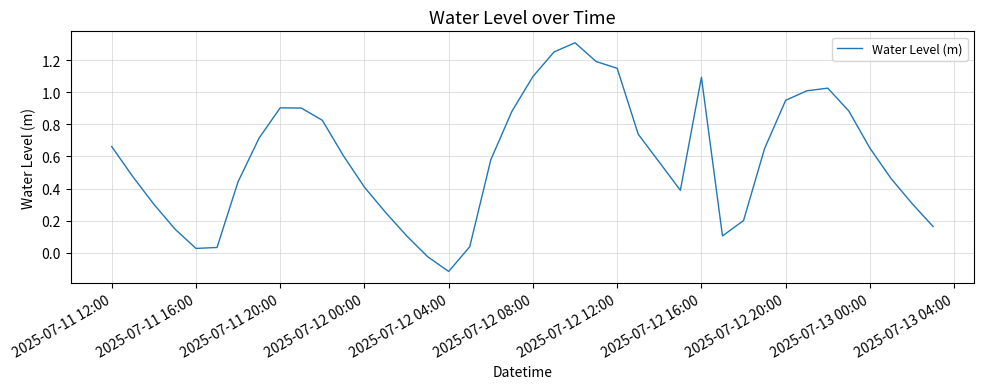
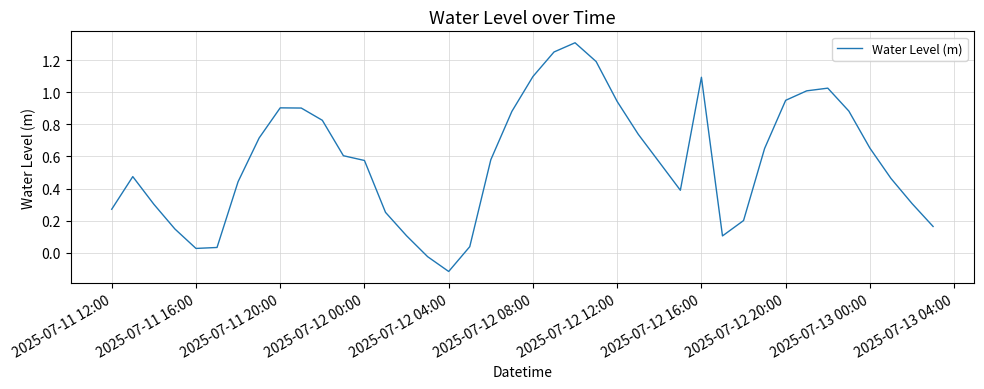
2025-07-11 12:00: 0.66 -> 0.27
2025-07-12 00:00: 0.41 -> 0.57
2025-07-12 12:00: 1.15 -> 0.94
